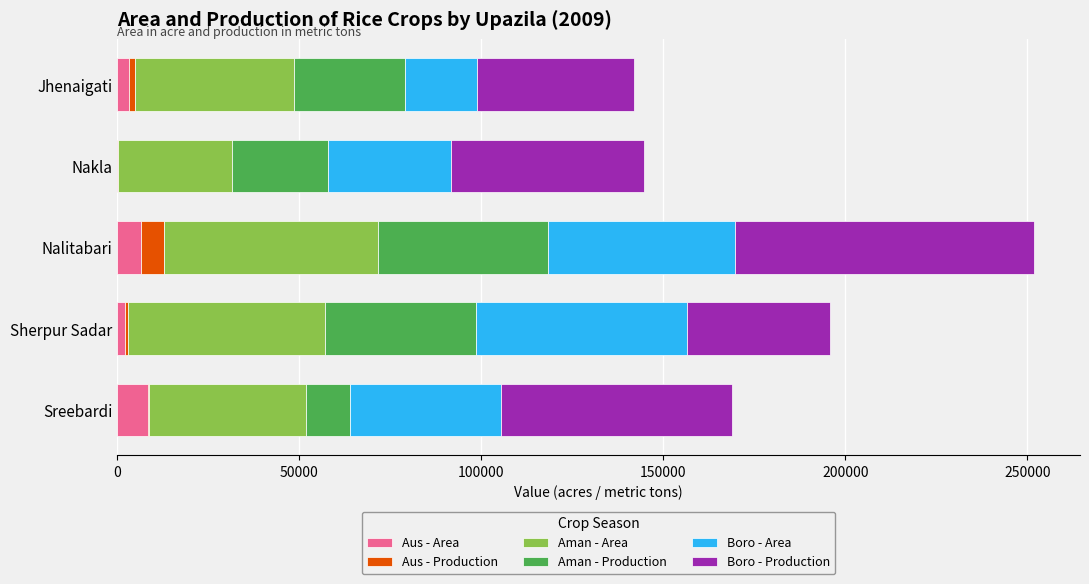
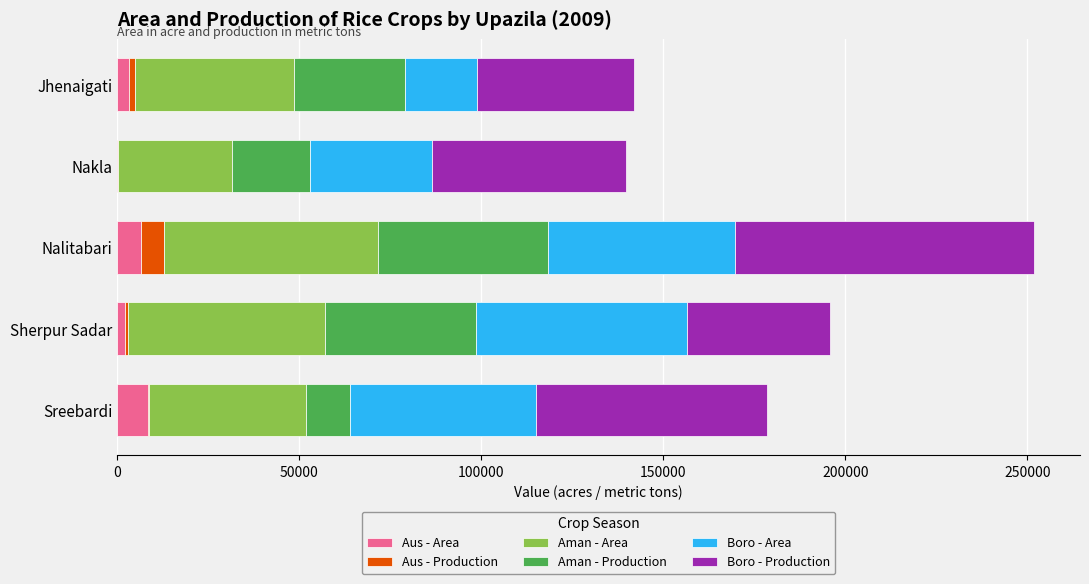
Aman - Production, Nakla: 27000 -> 22000
Boro - Area, Sreebardi: 41000 -> 51000
